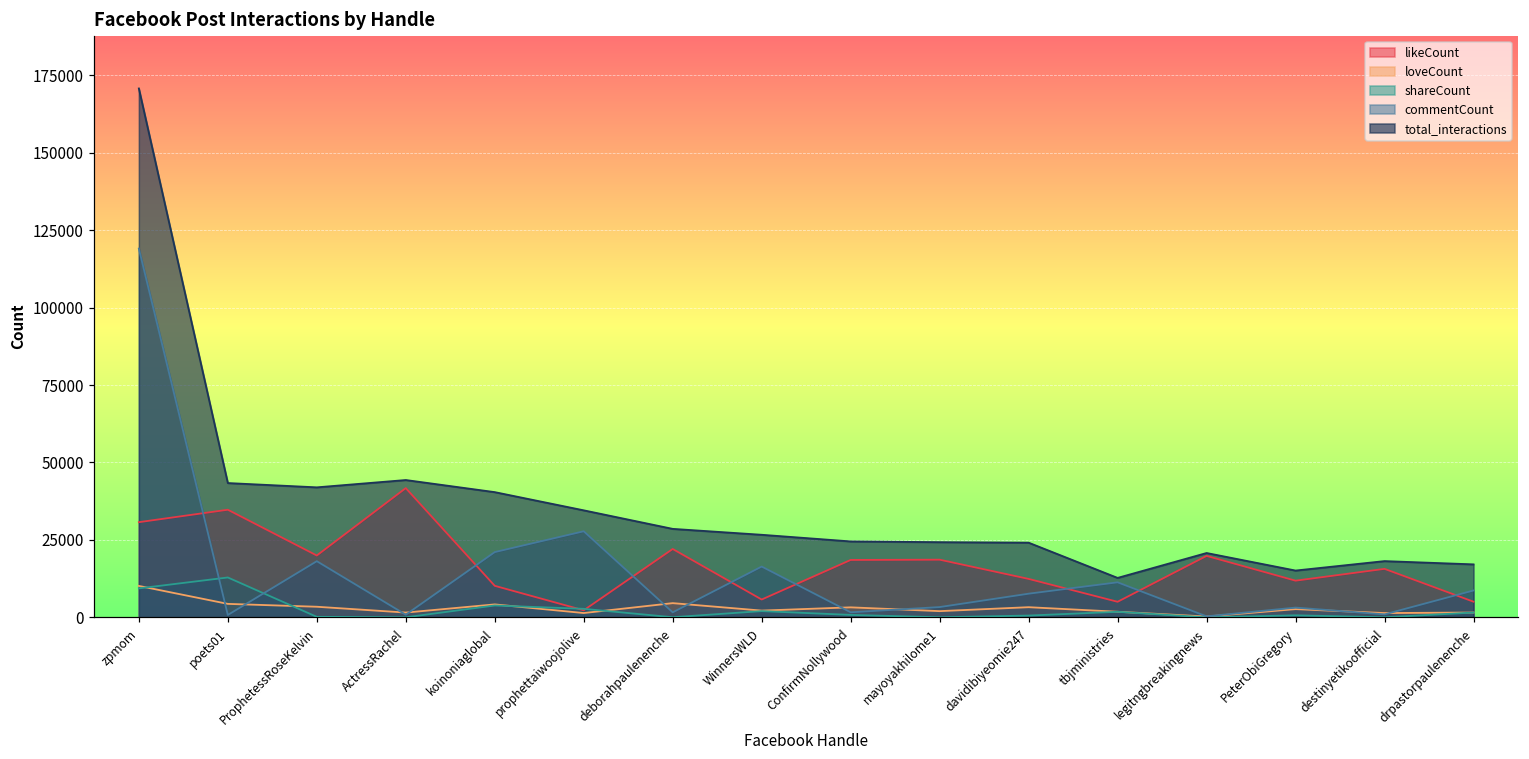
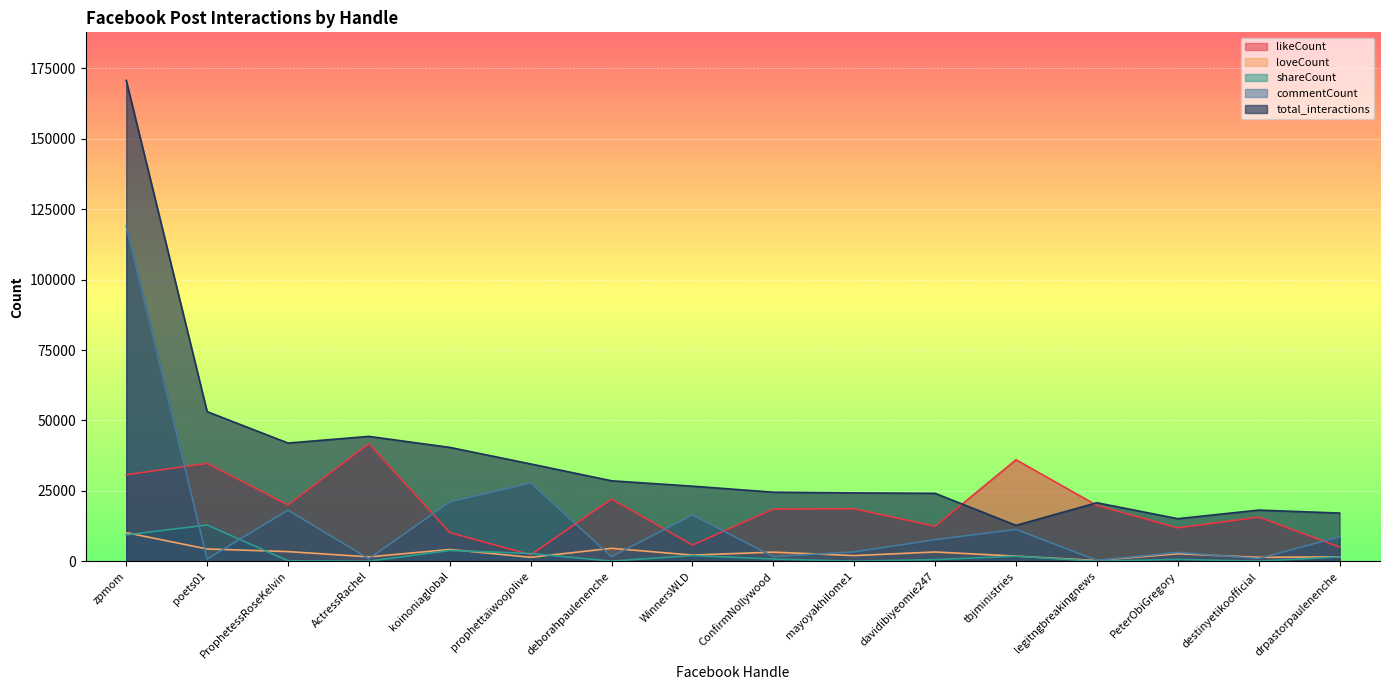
total_interactions, poets01: 43000 -> 53000
likeCount, tbjministries: 5000 -> 36000
